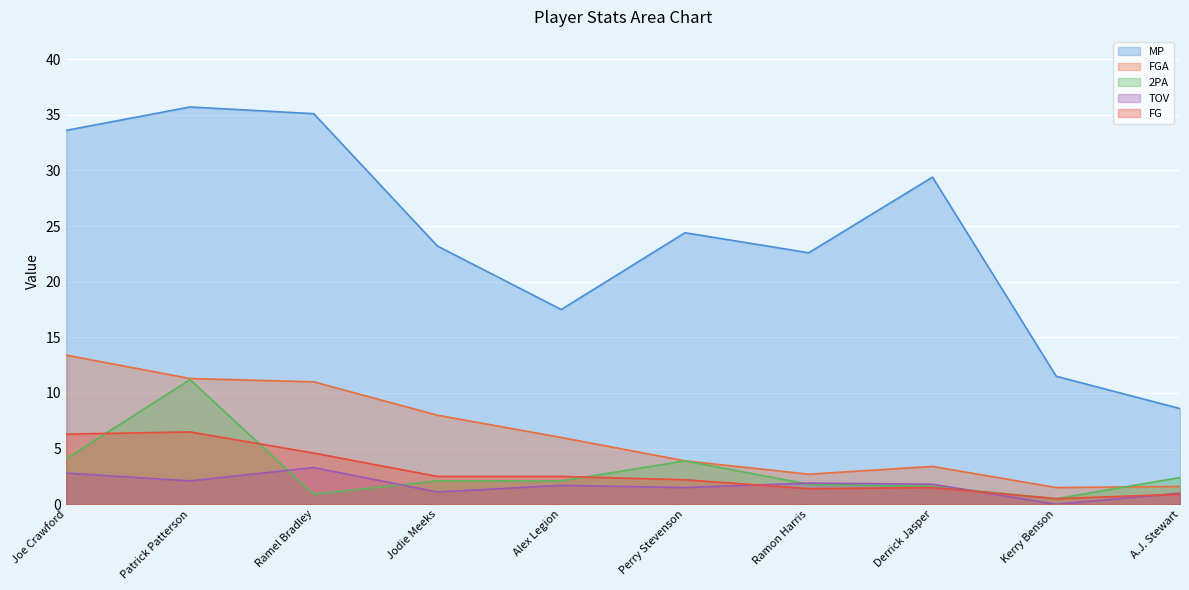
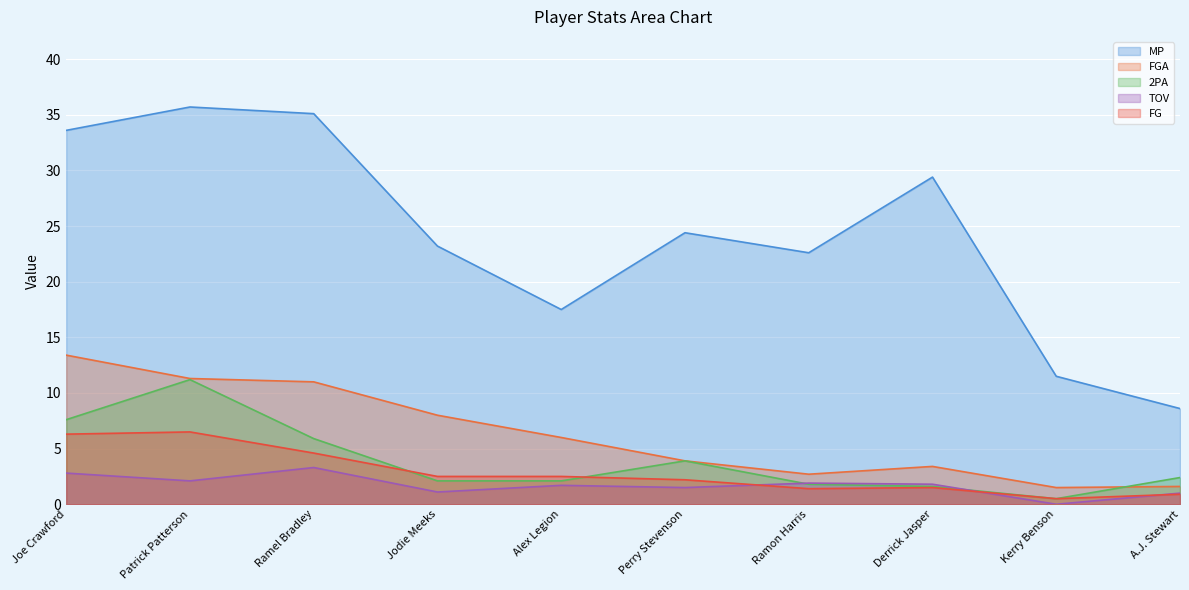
2PA, Joe Crawford: 4.1 -> 7.6
2PA, Ramel Bradley: 0.9 -> 5.9
